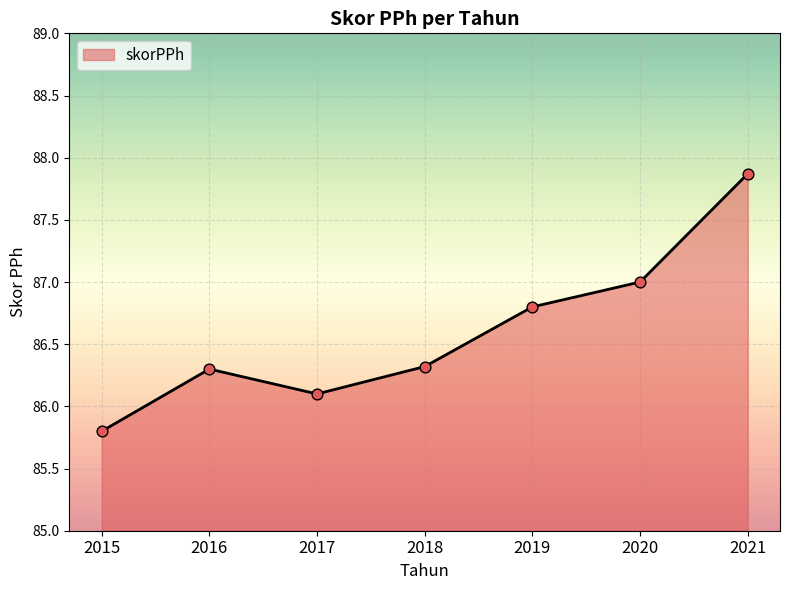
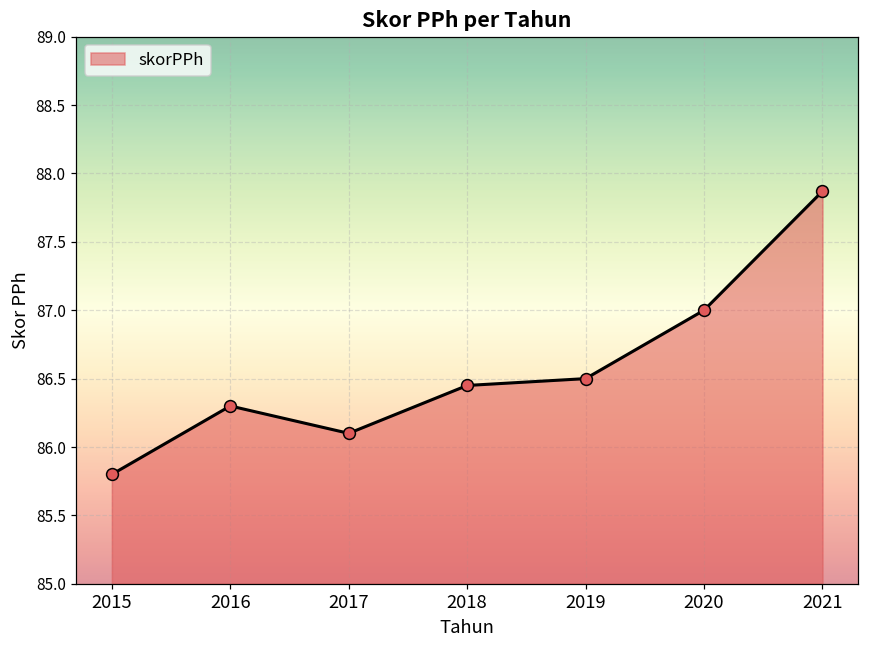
2018: 86.32 -> 86.45
2019: 86.8 -> 86.5
